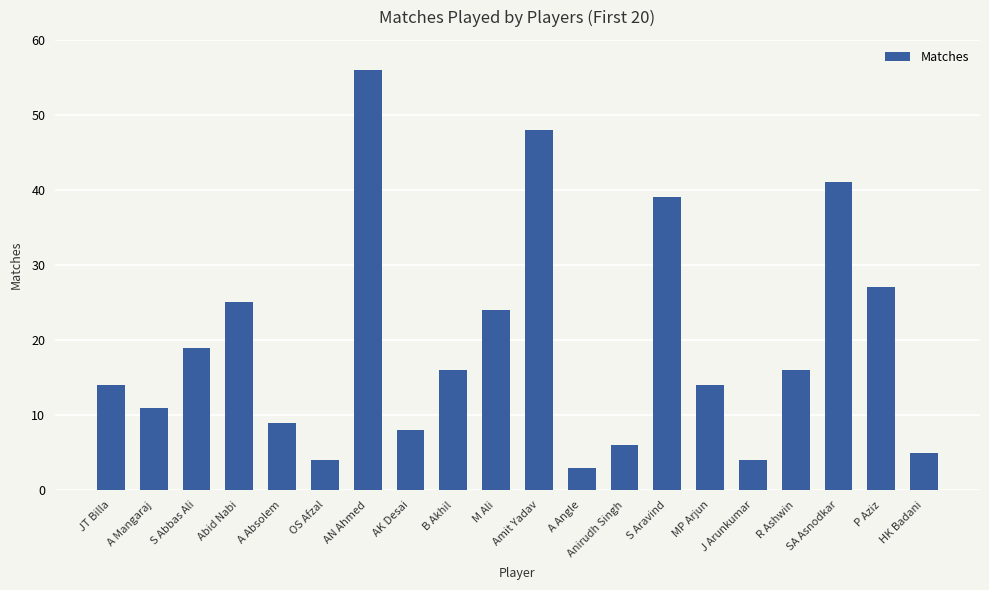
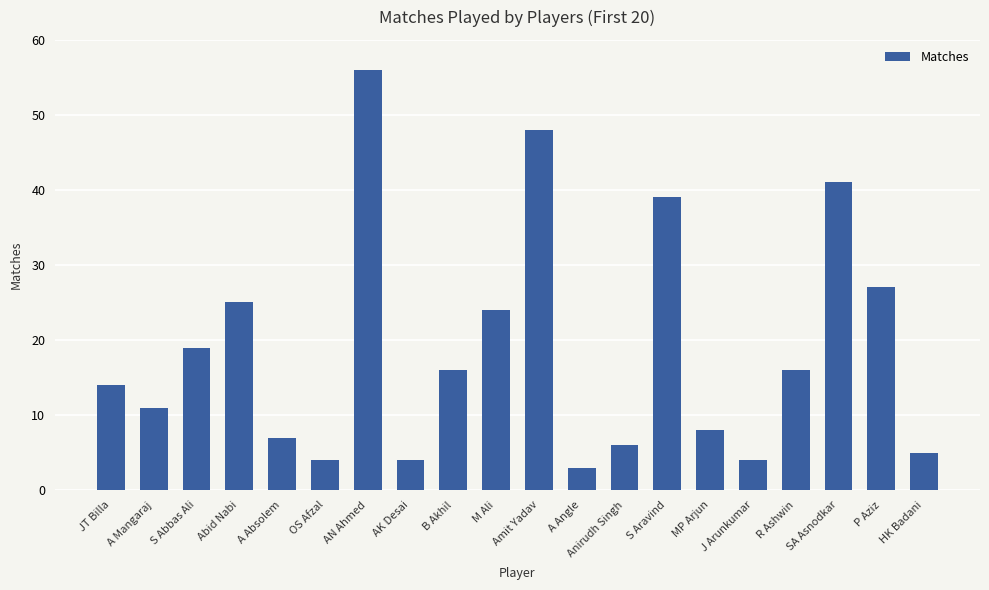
A Absolem: 9 -> 7
AK Desai: 8 -> 4
MP Arjun: 14 -> 8
